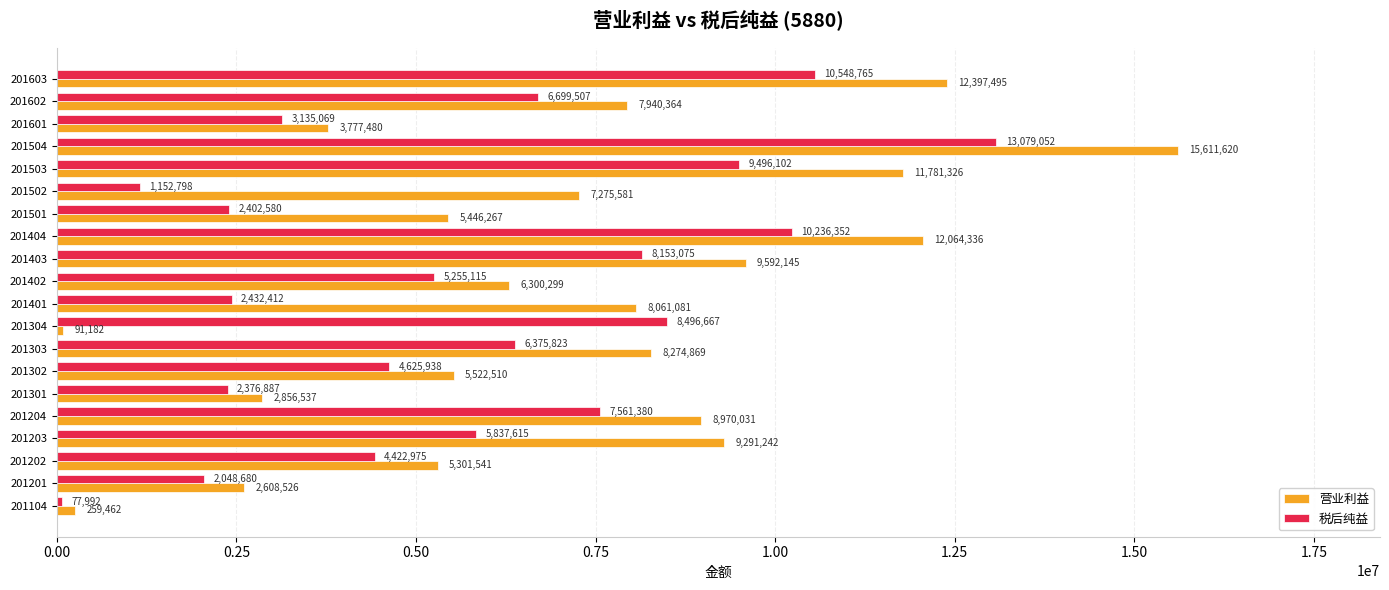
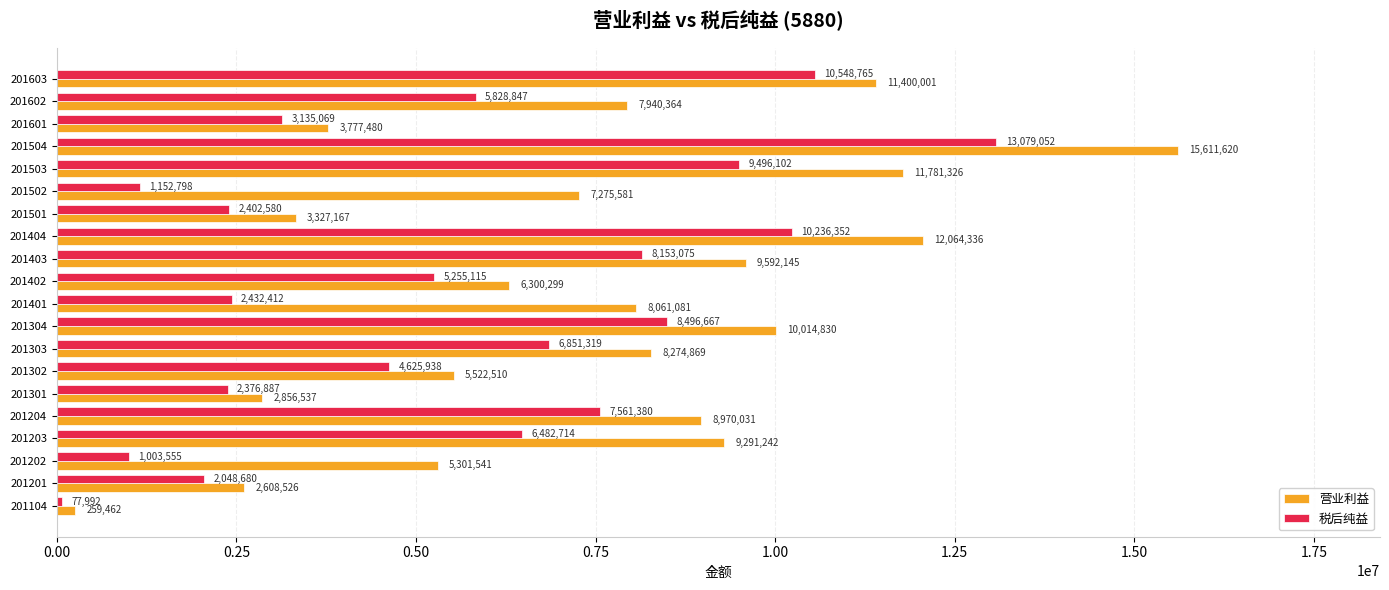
营业利益, 201603: 12,397,495 -> 11,400,001
税后纯益, 201602: 6,699,507 -> 5,828,847
营业利益, 201501: 5,446,267 -> 3,327,167
营业利益, 201304: 91,182 -> 10,014,830
税后纯益, 201303: 6,375,823 -> 6,851,319
税后纯益, 201203: 5,837,615 -> 6,482,714
税后纯益, 201202: 4,422,975 -> 1,003,555
